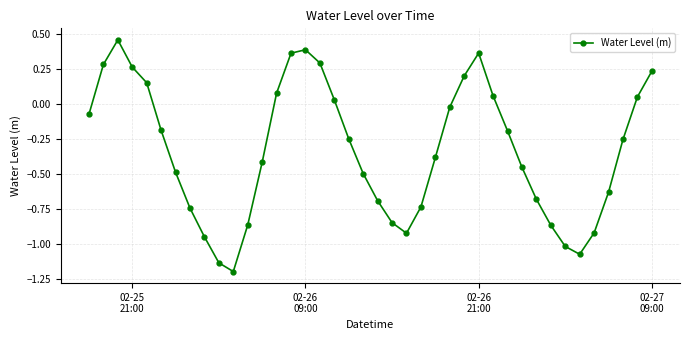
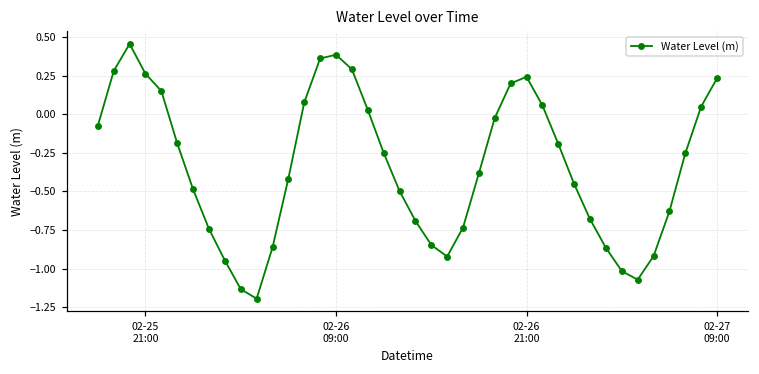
02-26 21:00: 0.36 -> 0.24
